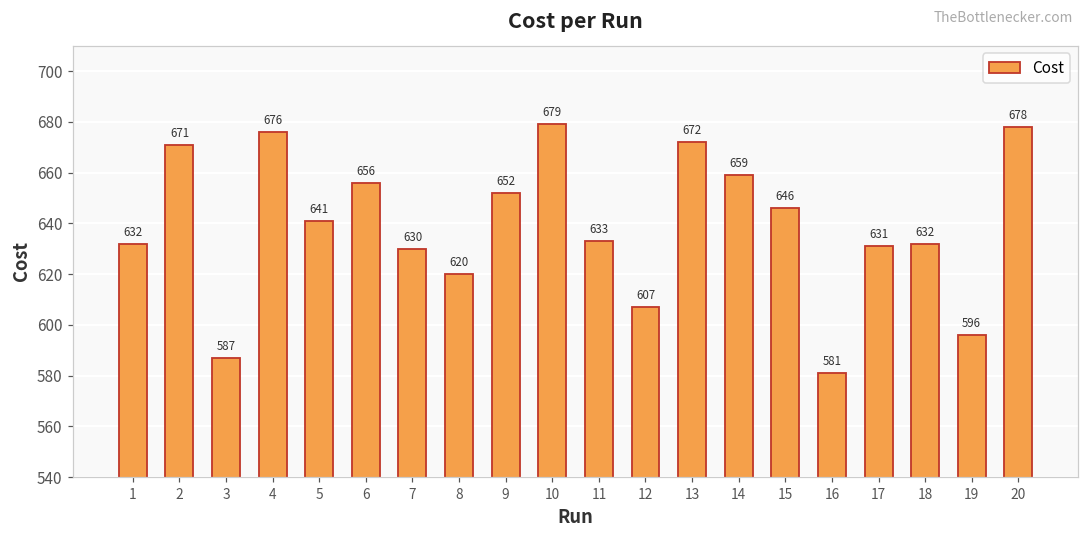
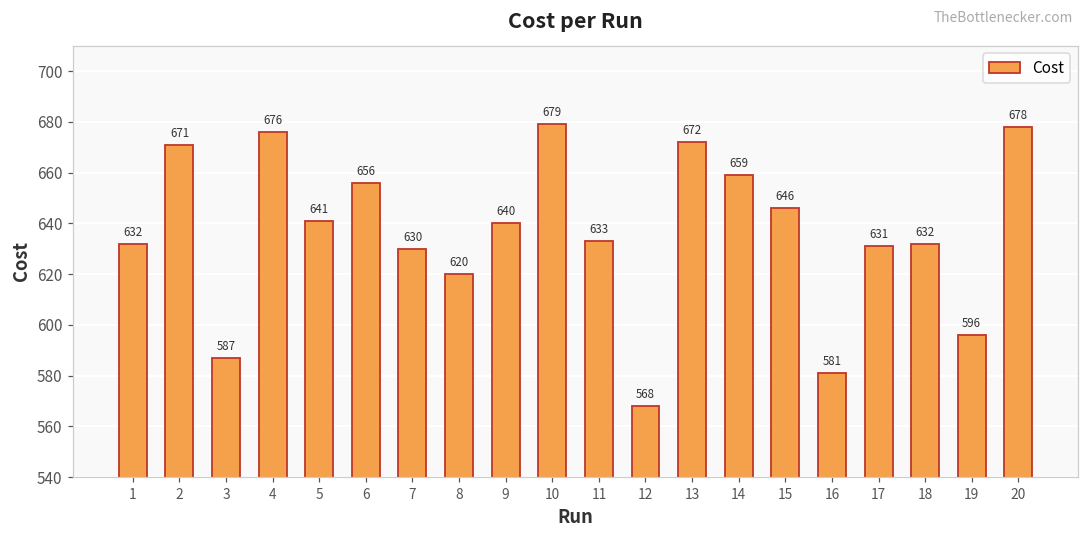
9: 652 -> 640
12: 607 -> 568
